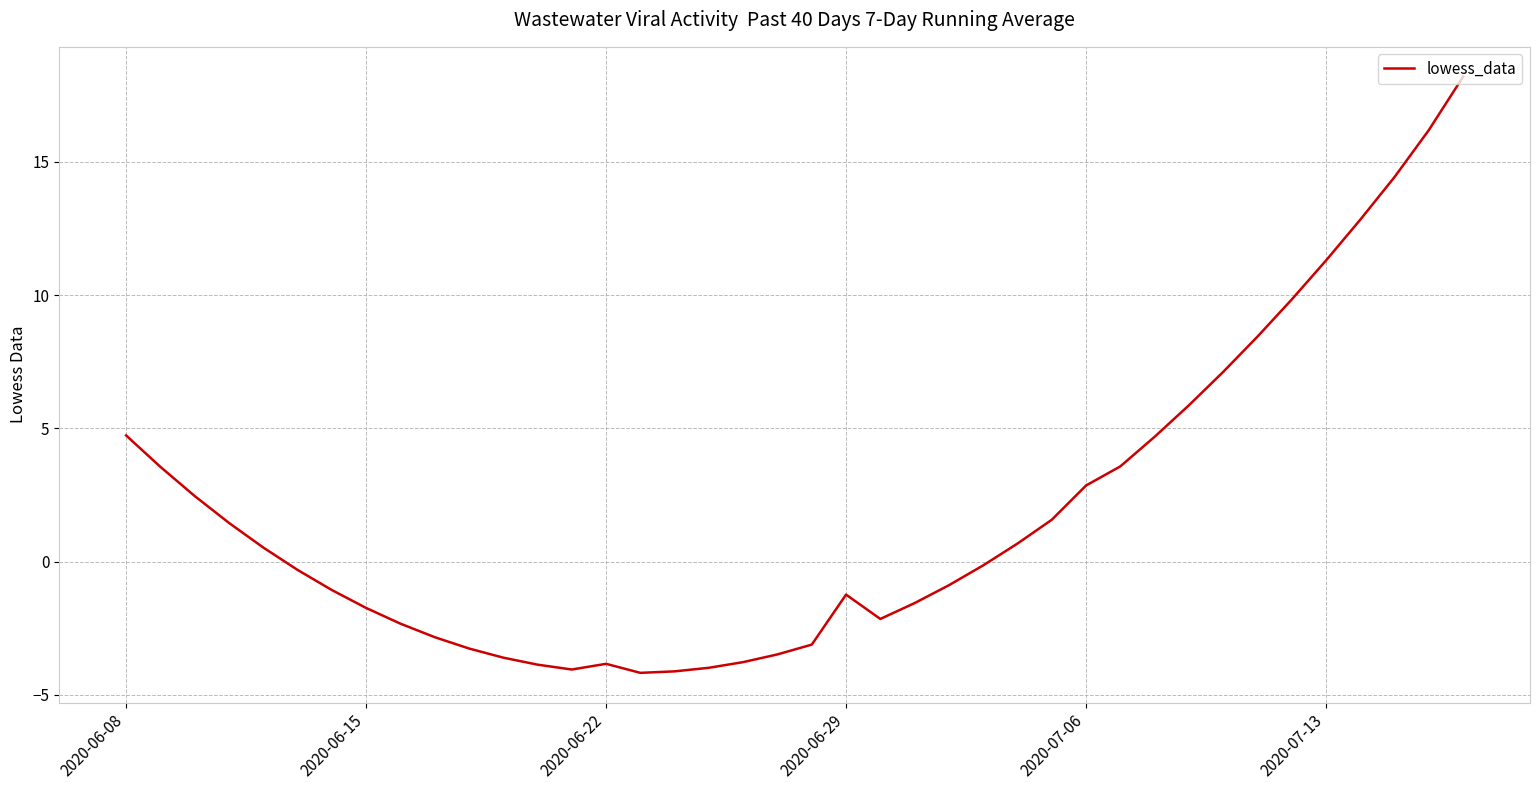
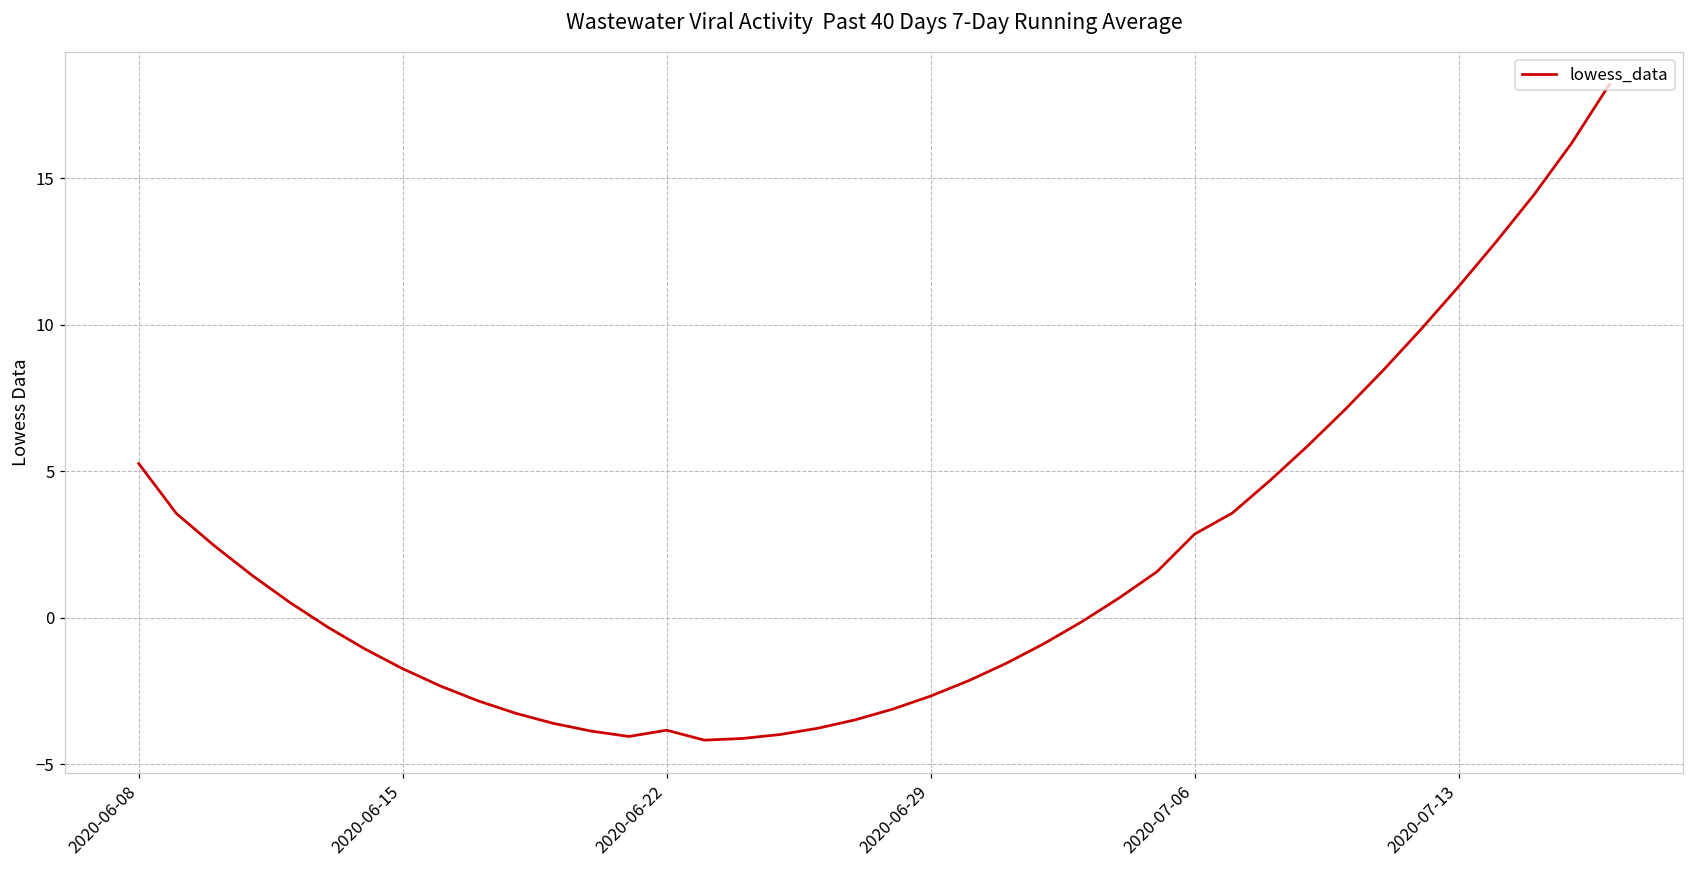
2020-06-08: 4.7 -> 5.3
2020-06-29: -1.2 -> -2.7
